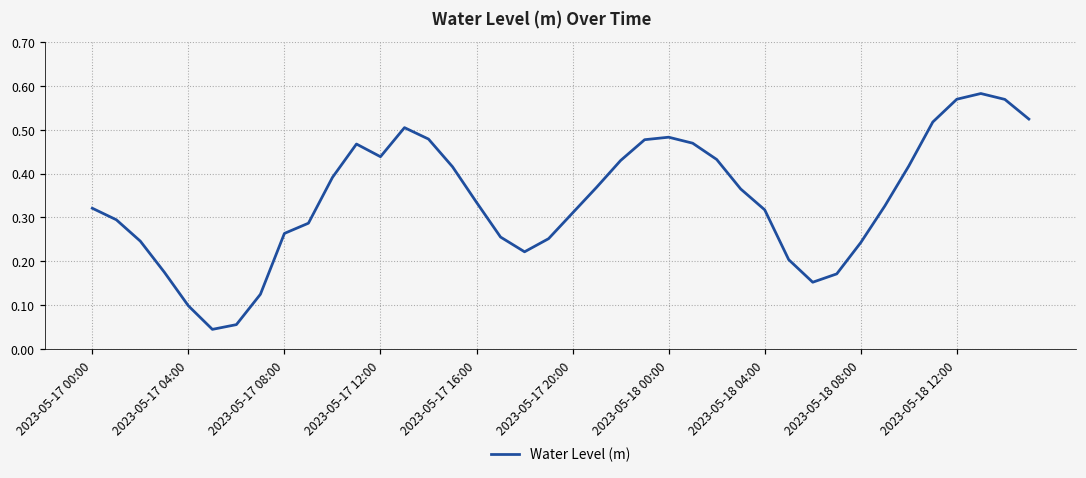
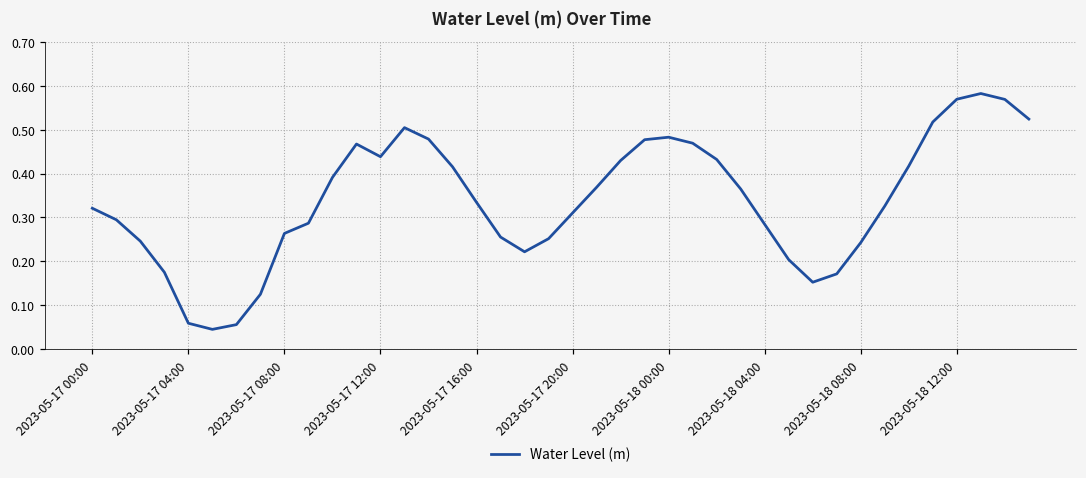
2023-05-17 04:00: 0.10 -> 0.06
2023-05-18 04:00: 0.32 -> 0.28
